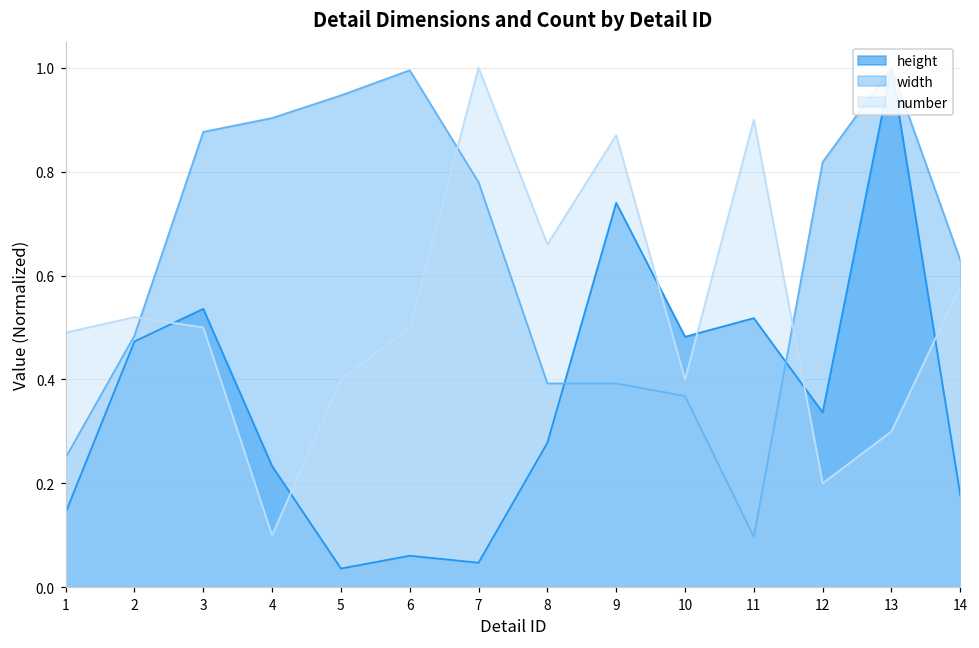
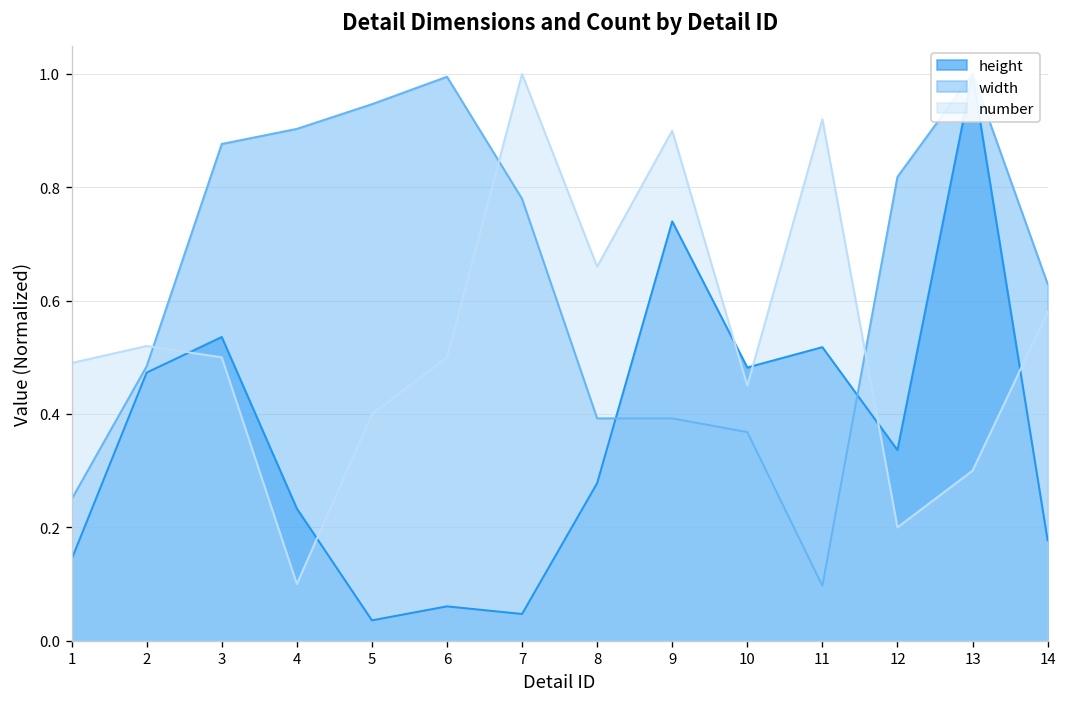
number, 9: 0.87 -> 0.90
number, 10: 0.40 -> 0.45
number, 11: 0.90 -> 0.92
